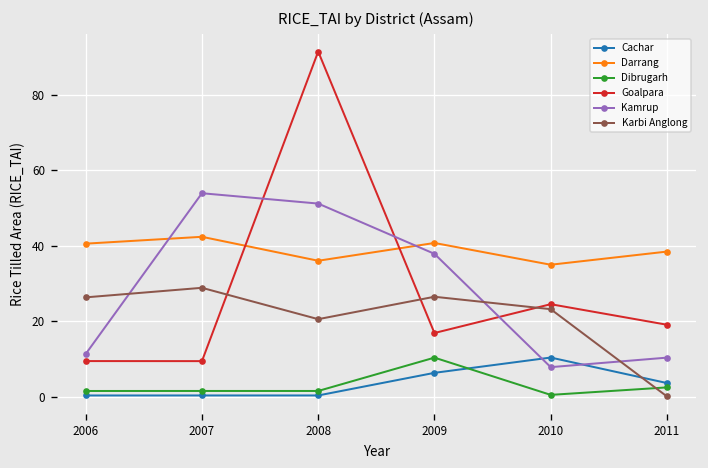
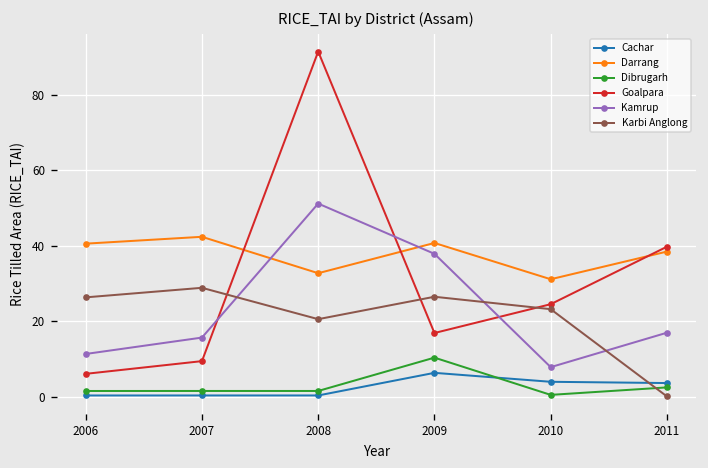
Goalpara, 2006: 9 -> 6
Kamrup, 2007: 54 -> 16
Darrang, 2008: 36 -> 33
Cachar, 2010: 10 -> 4
Darrang, 2010: 35 -> 31
Goalpara, 2011: 19 -> 40
Kamrup, 2011: 10 -> 17
